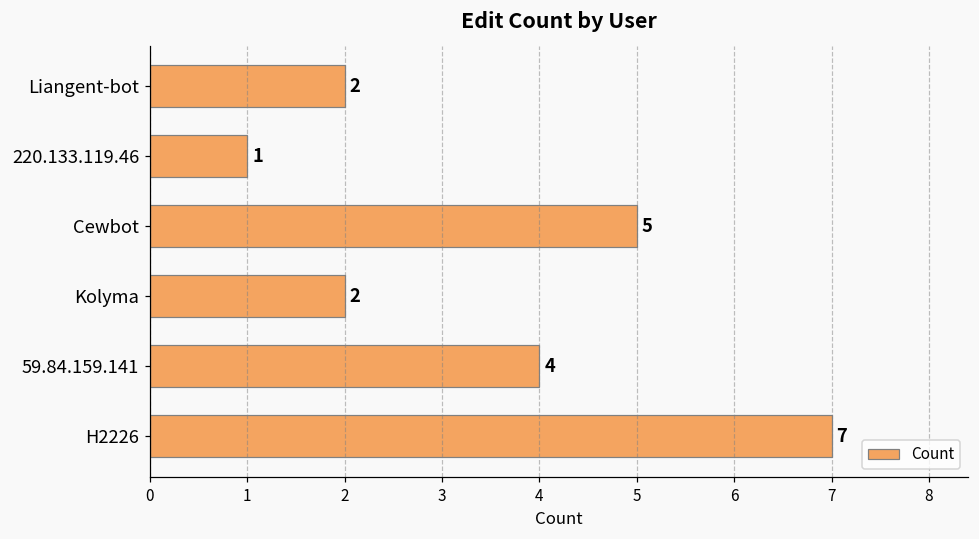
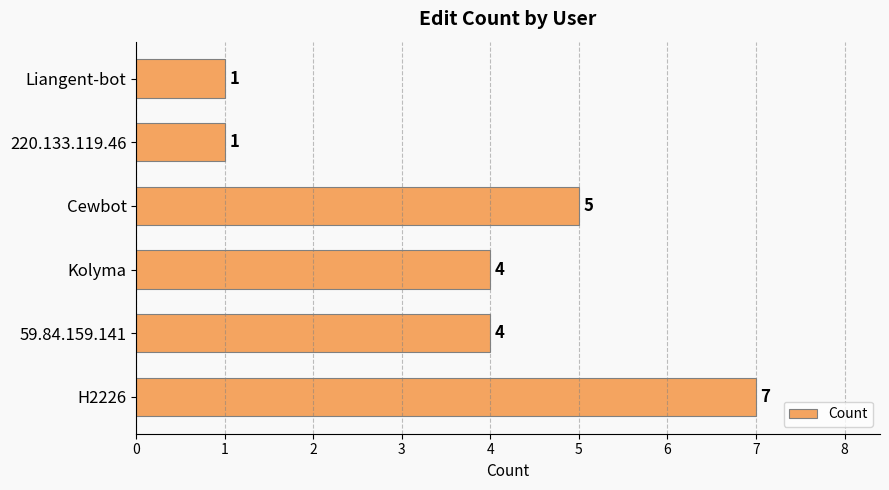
Liangent-bot: 2 -> 1
Kolyma: 2 -> 4
